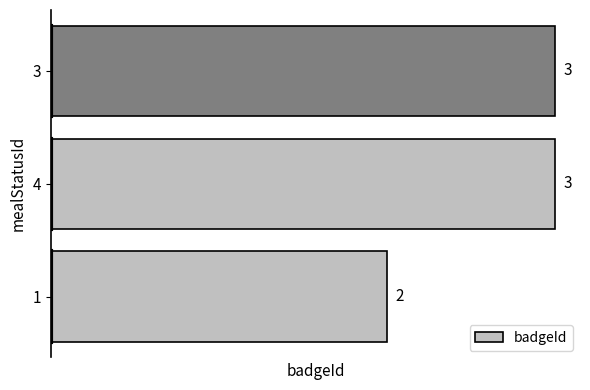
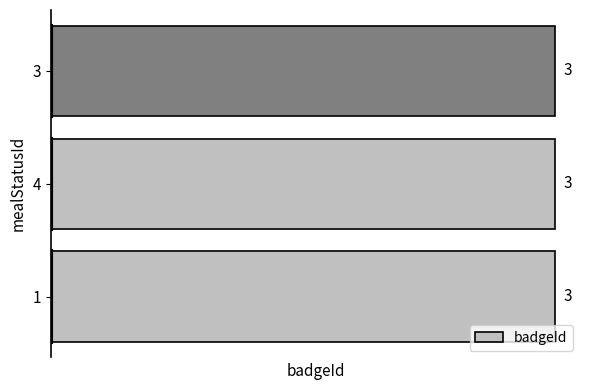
badgeId, 1: 2 -> 3
